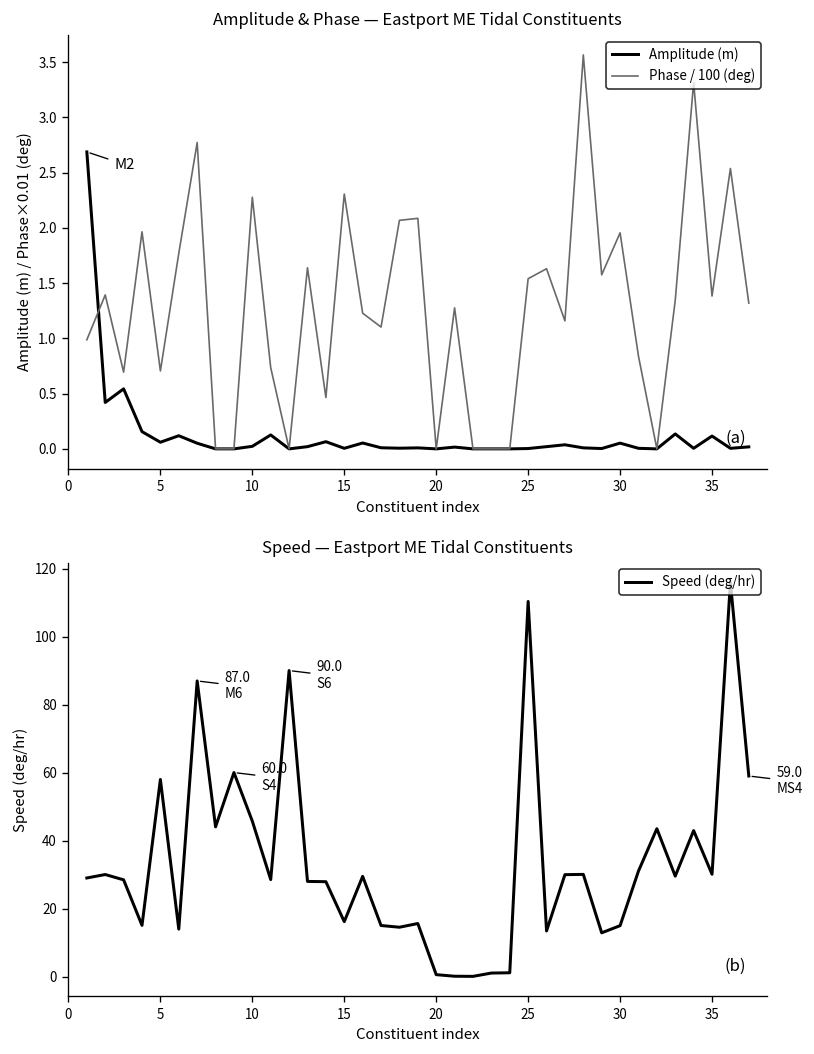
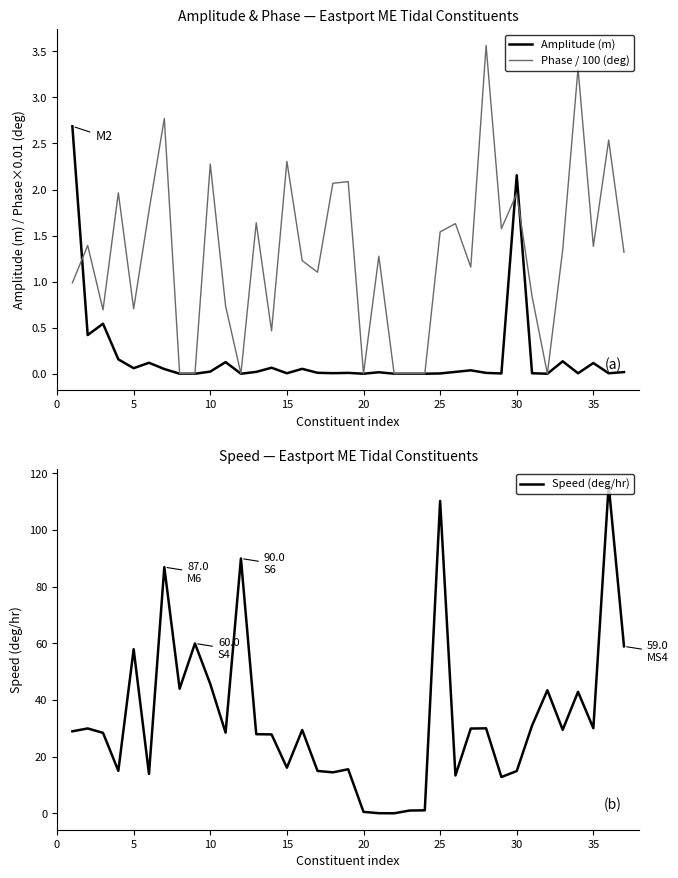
Amplitude & Phase — Eastport ME Tidal Constituents, Amplitude (m), 30: 0.1 -> 2.2
